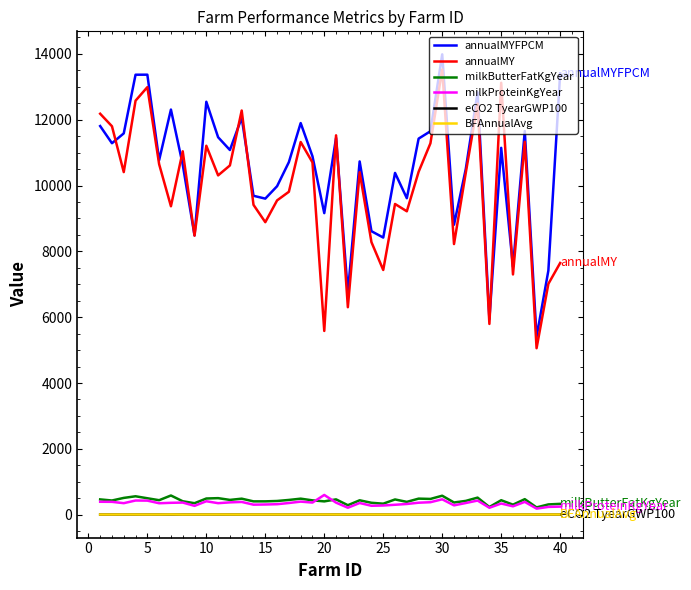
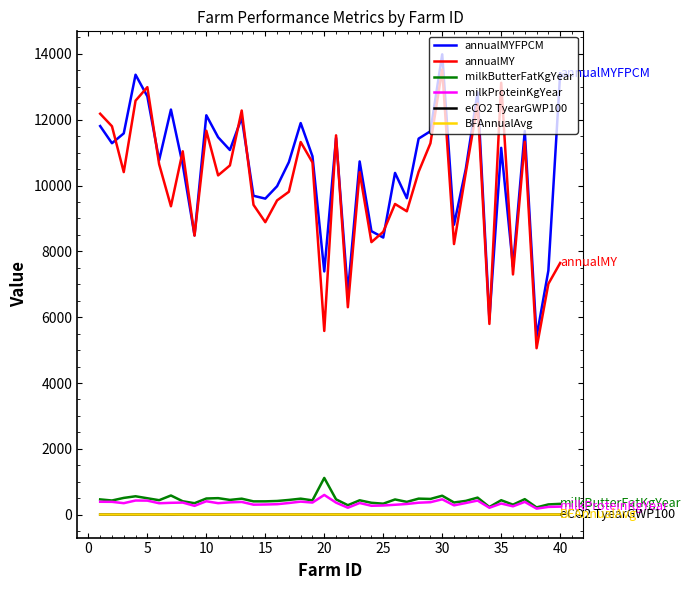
annualMYFPCM, 5: 13400 -> 12700
annualMYFPCM, 10: 12500 -> 12100
annualMY, 10: 11200 -> 11700
annualMYFPCM, 20: 9200 -> 7400
milkButterFatKgYear, 20: 400 -> 1100
annualMY, 25: 7400 -> 8600
